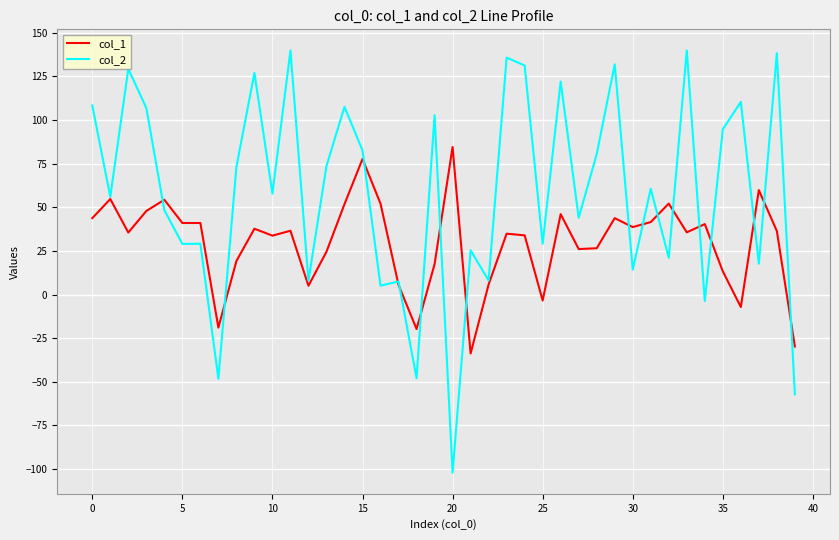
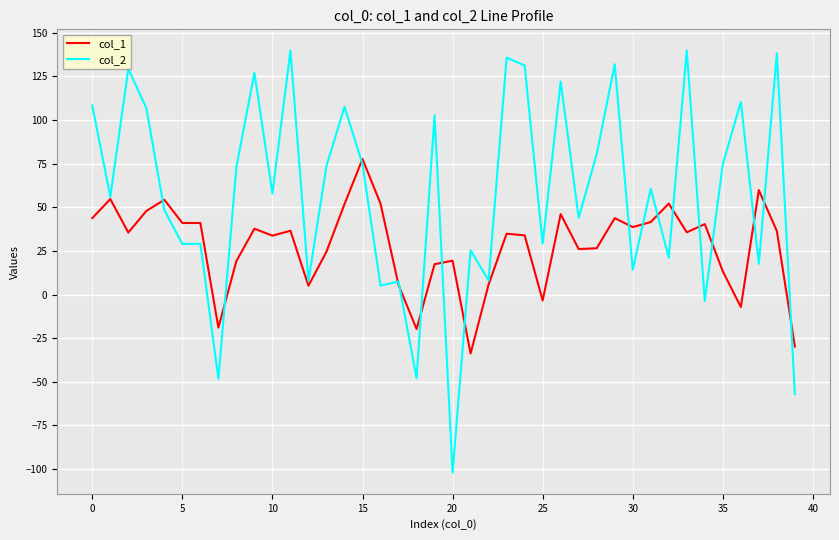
col_2, 15: 83 -> 75
col_1, 20: 85 -> 19
col_2, 35: 95 -> 75
